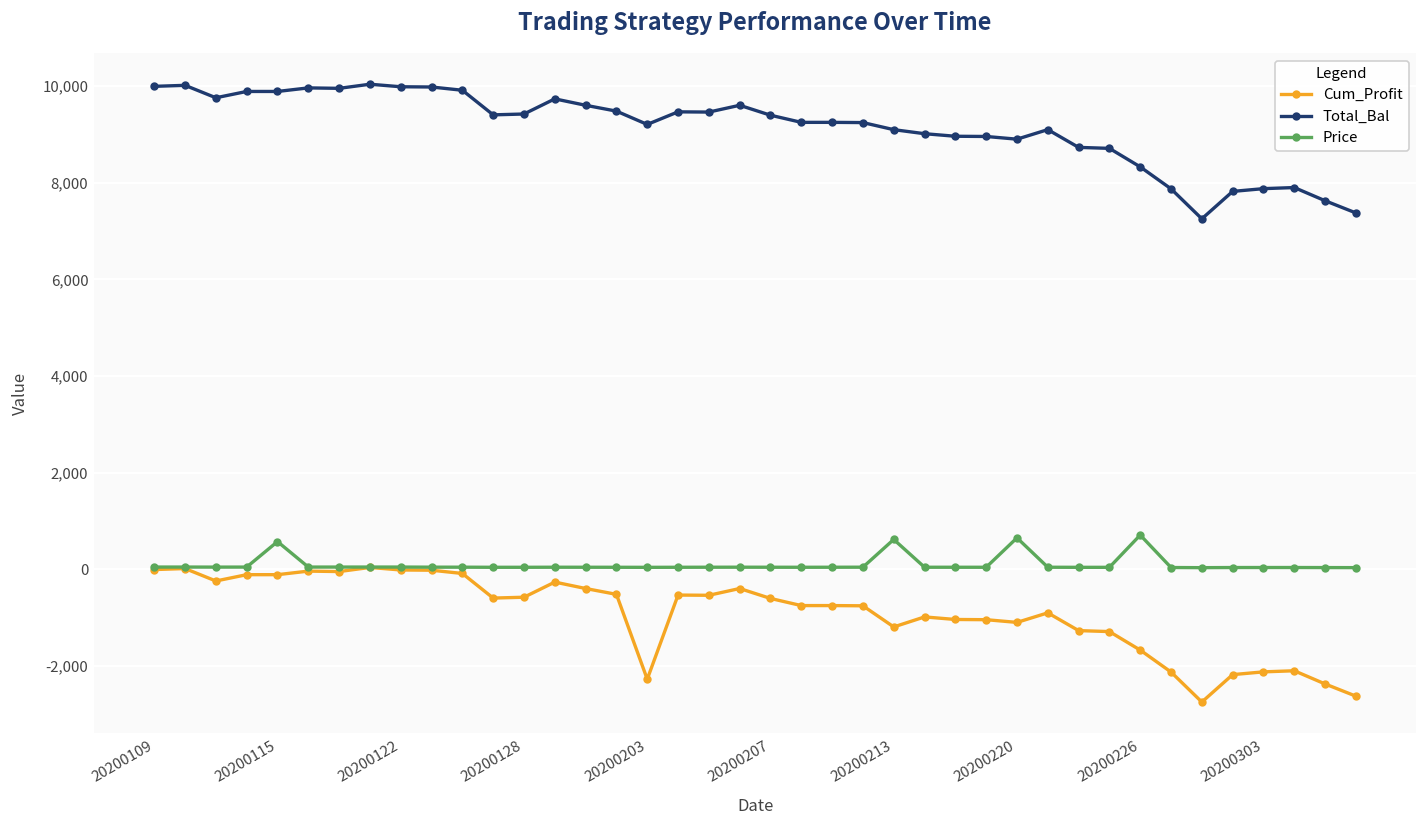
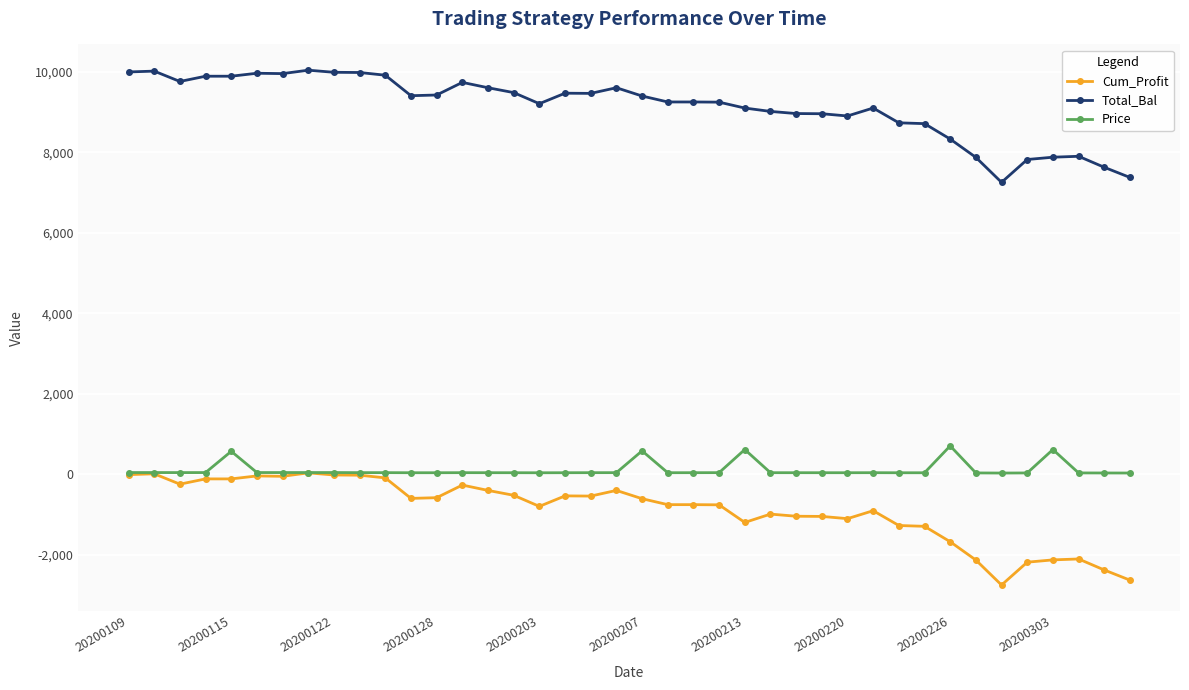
Cum_Profit, 20200203: -2,300 -> -800
Price, 20200207: 0 -> 600
Price, 20200220: 700 -> 0
Price, 20200303: 0 -> 600
